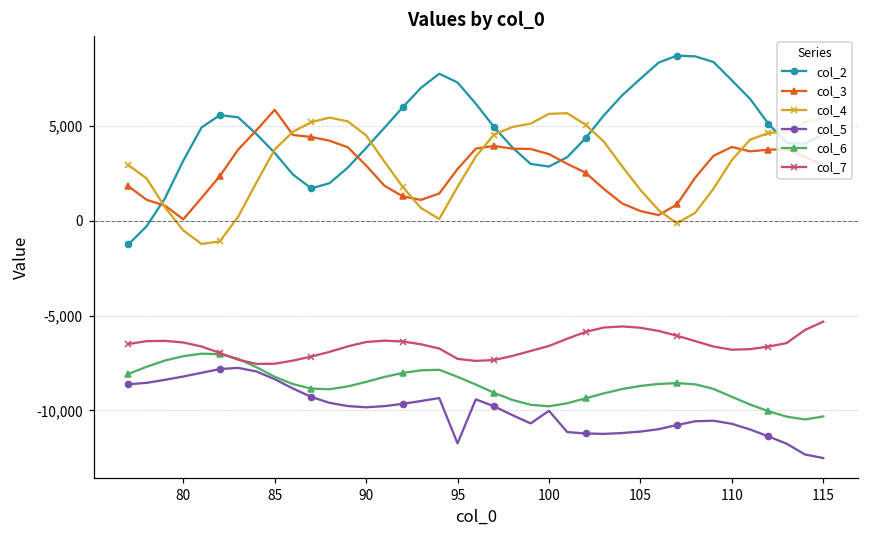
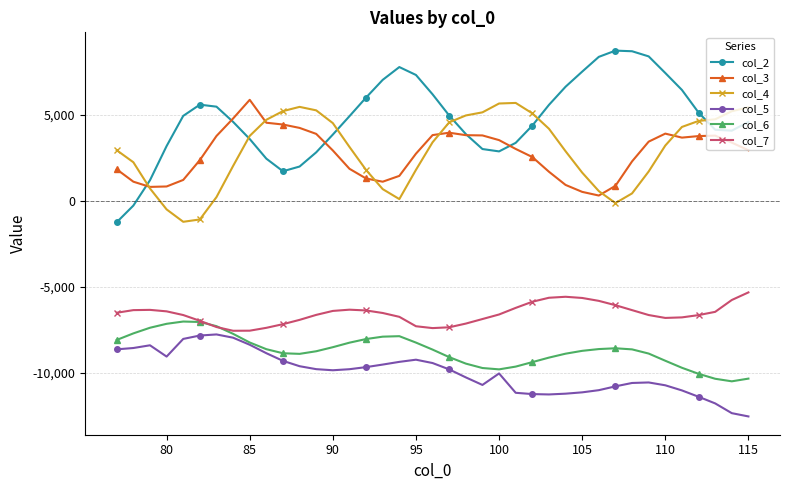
col_3, 80: 100 -> 800
col_5, 80: -8,200 -> -9,000
col_5, 95: -11,700 -> -9,200
